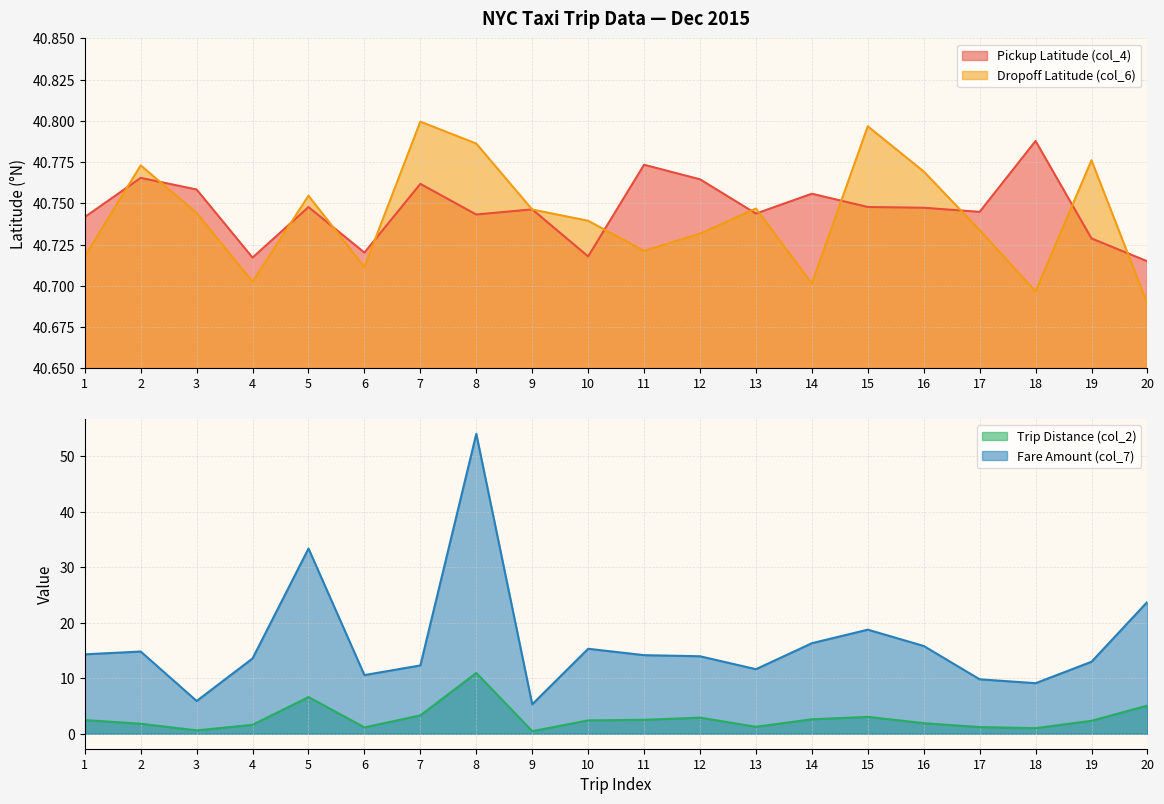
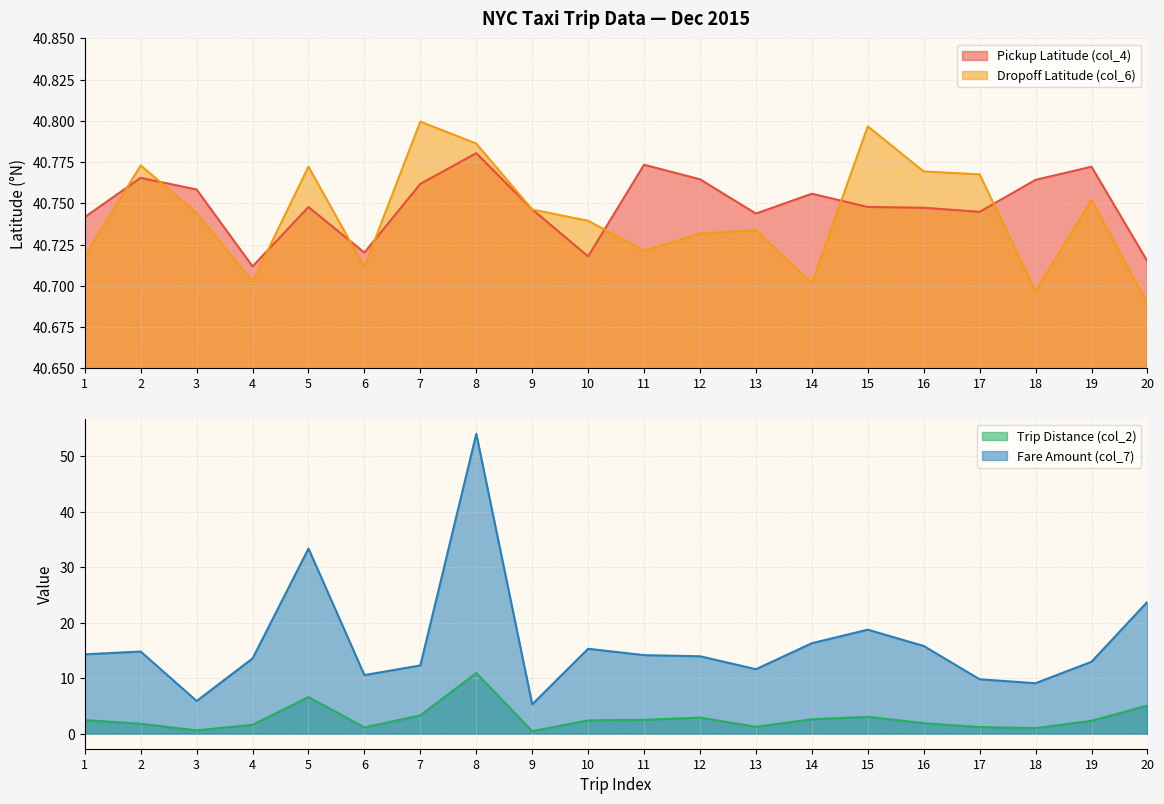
NYC Taxi Trip Data — Dec 2015, Pickup Latitude (col_4), 4: 40.717 -> 40.712
NYC Taxi Trip Data — Dec 2015, Dropoff Latitude (col_6), 5: 40.755 -> 40.772
NYC Taxi Trip Data — Dec 2015, Pickup Latitude (col_4), 8: 40.743 -> 40.780
NYC Taxi Trip Data — Dec 2015, Dropoff Latitude (col_6), 13: 40.747 -> 40.734
NYC Taxi Trip Data — Dec 2015, Dropoff Latitude (col_6), 17: 40.734 -> 40.768
NYC Taxi Trip Data — Dec 2015, Pickup Latitude (col_4), 18: 40.788 -> 40.764
NYC Taxi Trip Data — Dec 2015, Pickup Latitude (col_4), 19: 40.729 -> 40.772
NYC Taxi Trip Data — Dec 2015, Dropoff Latitude (col_6), 19: 40.776 -> 40.752
